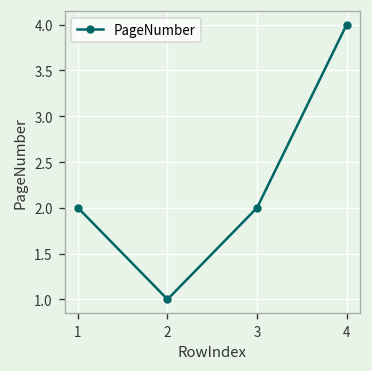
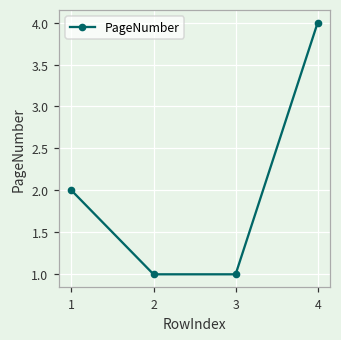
3: 2 -> 1
